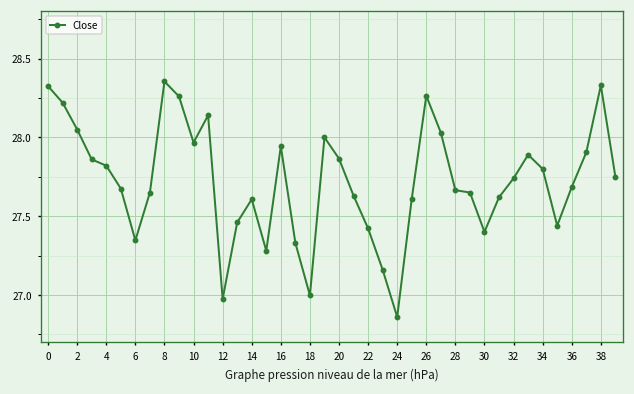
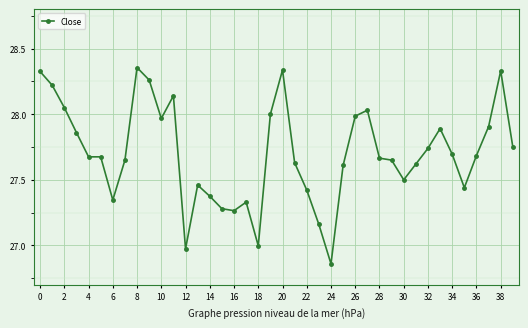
4: 27.82 -> 27.67
14: 27.61 -> 27.38
16: 27.94 -> 27.26
20: 27.86 -> 28.34
26: 28.26 -> 27.99
30: 27.4 -> 27.5
34: 27.80 -> 27.69
